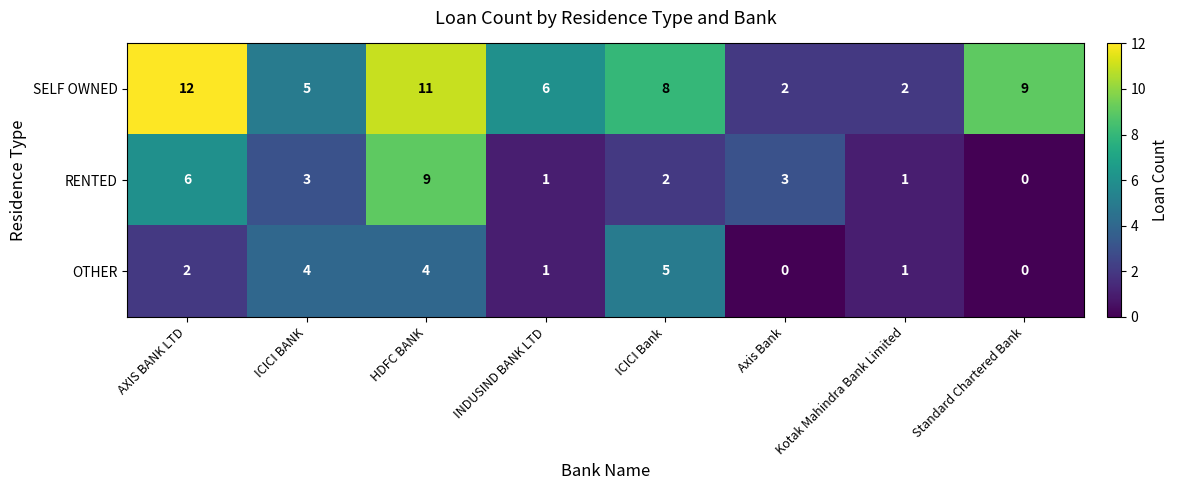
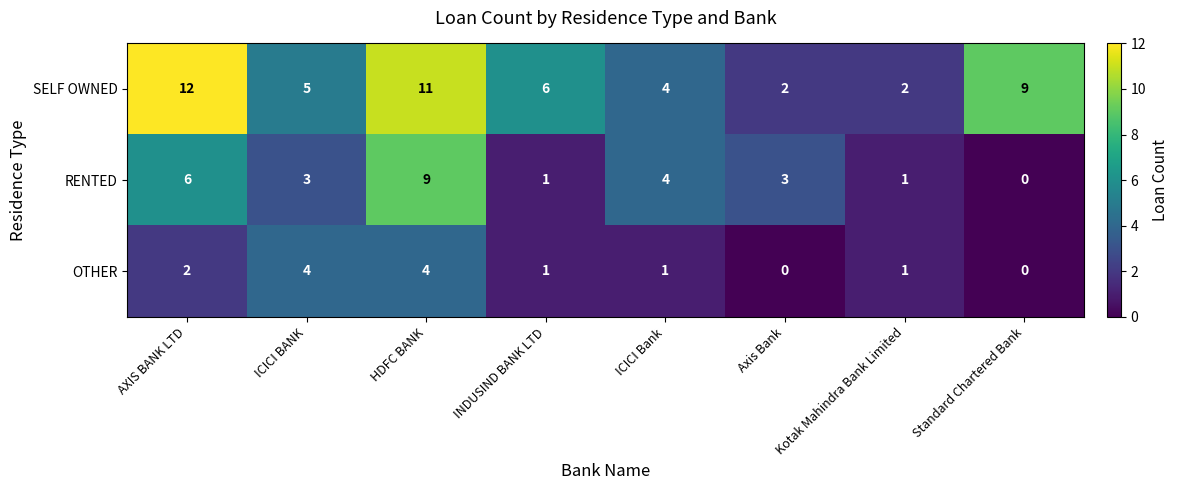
SELF OWNED, ICICI Bank: 8 -> 4
RENTED, ICICI Bank: 2 -> 4
OTHER, ICICI Bank: 5 -> 1
